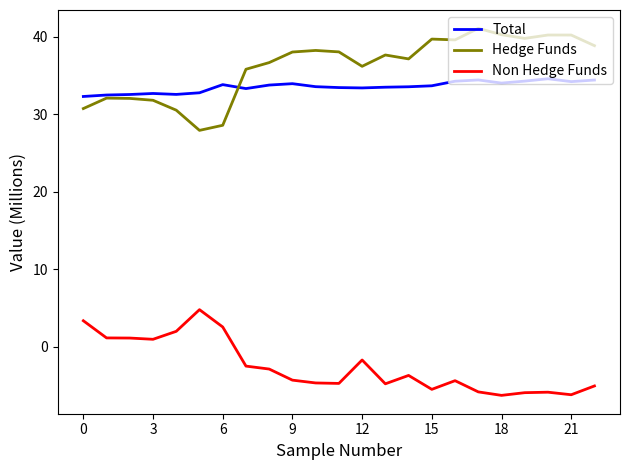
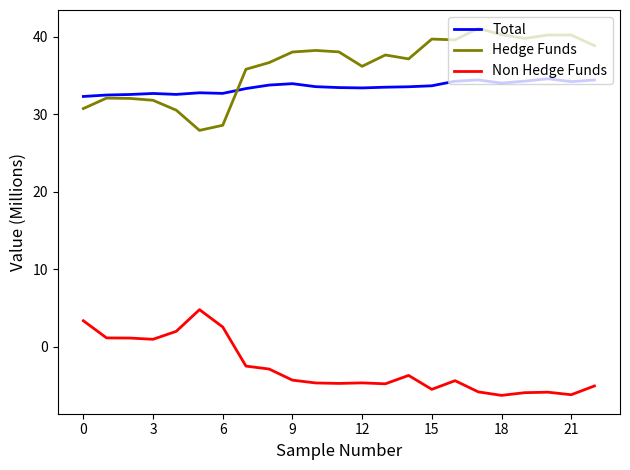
Total, 6: 34 -> 33
Non Hedge Funds, 12: -2 -> -5
